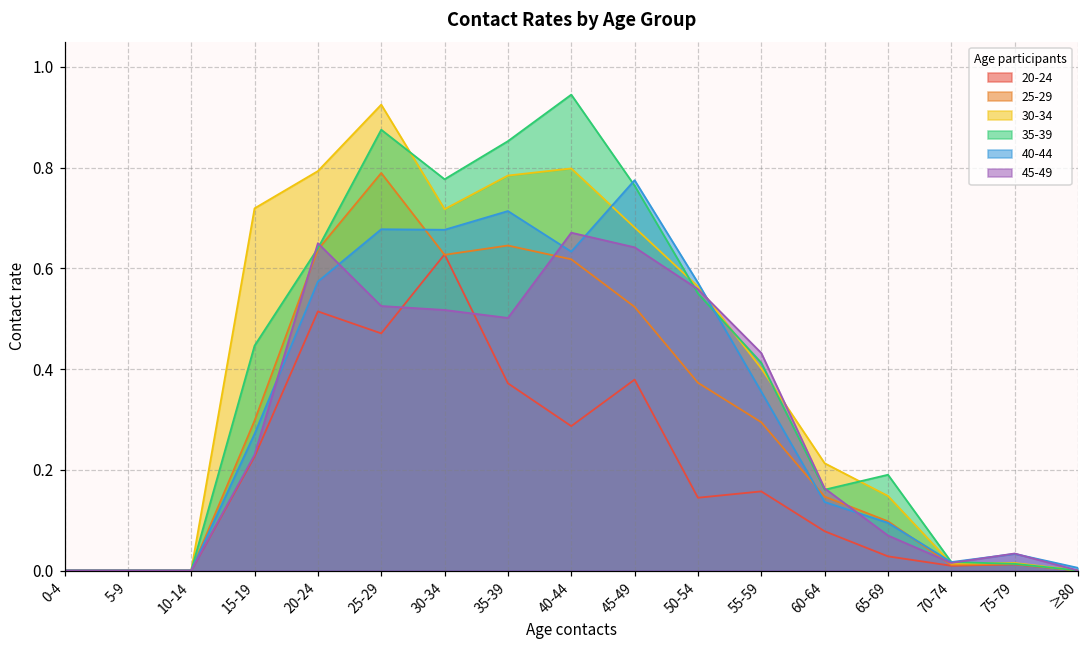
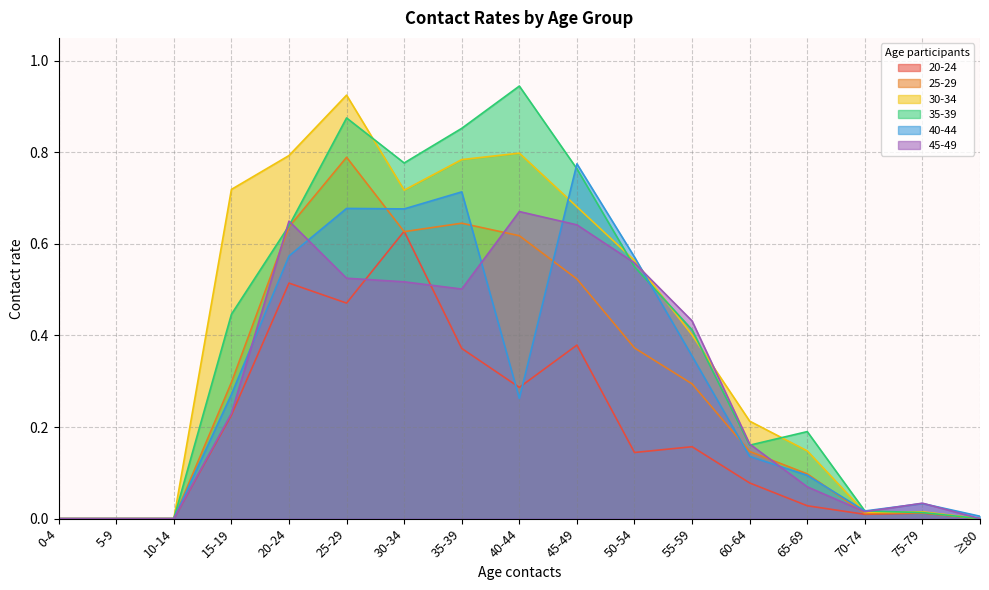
40-44, 40-44: 0.63 -> 0.26
